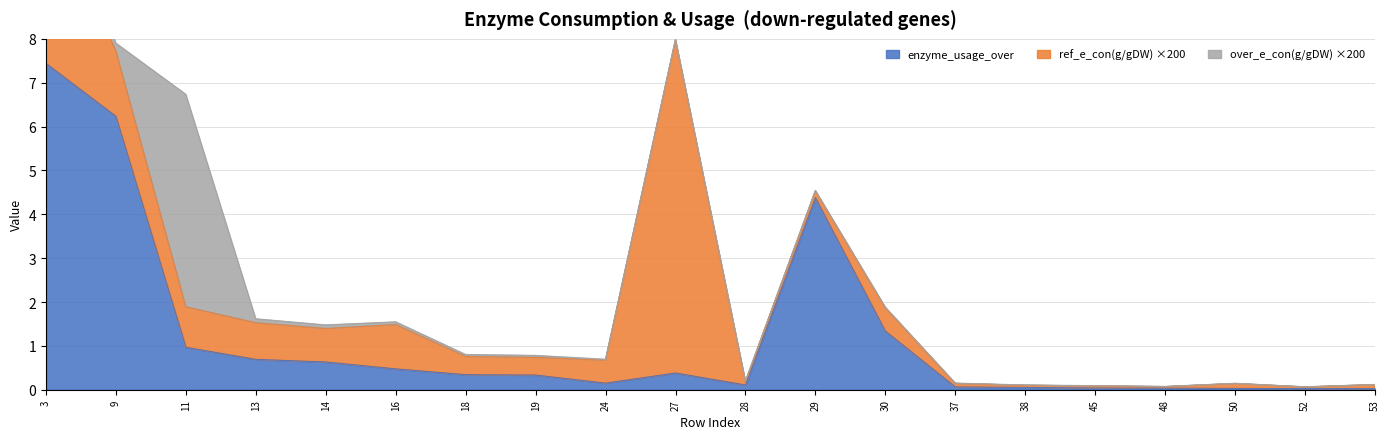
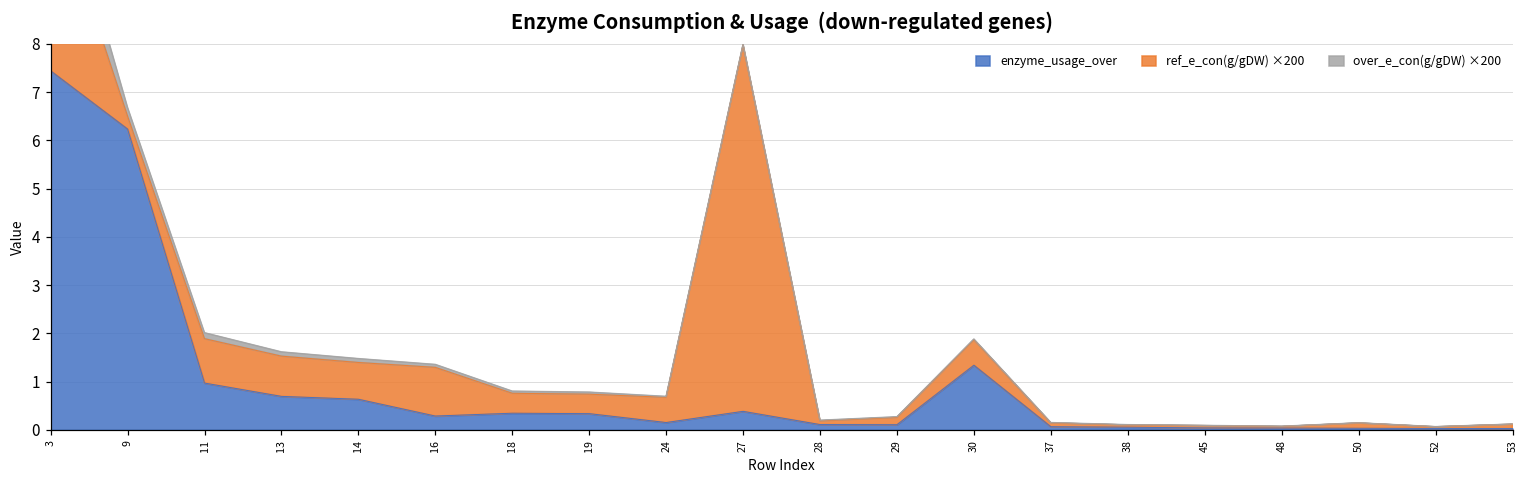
ref_e_con(g/gDW) ×200, 9: 1.5 -> 0.3
over_e_con(g/gDW) ×200, 11: 4.8 -> 0.1
enzyme_usage_over, 16: 0.5 -> 0.3
enzyme_usage_over, 29: 4.4 -> 0.1
